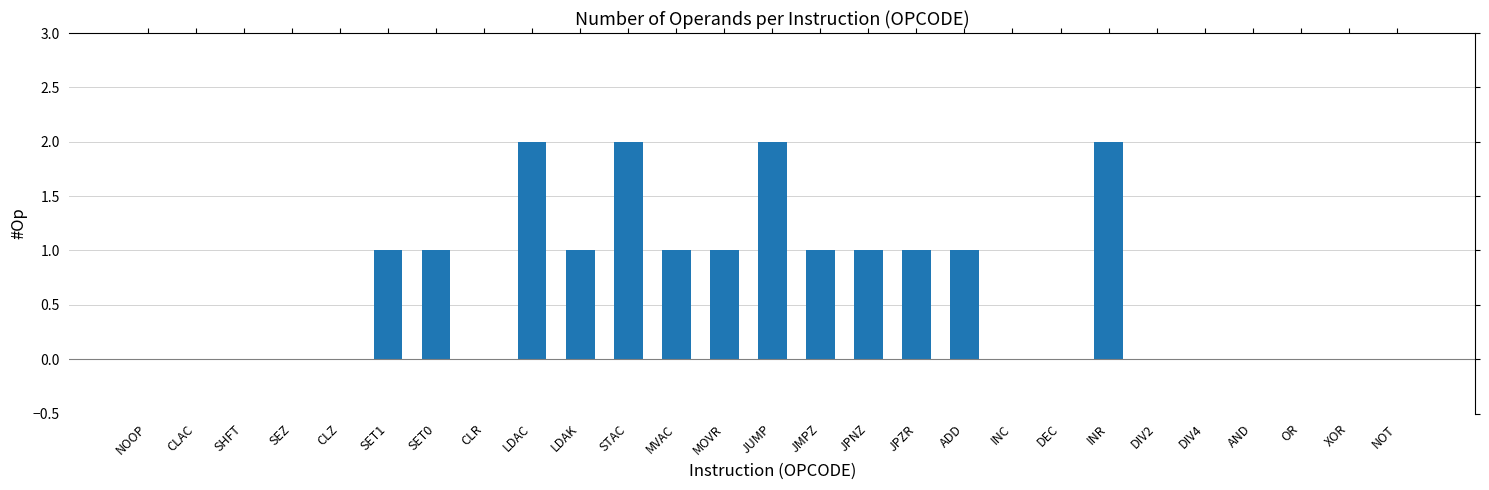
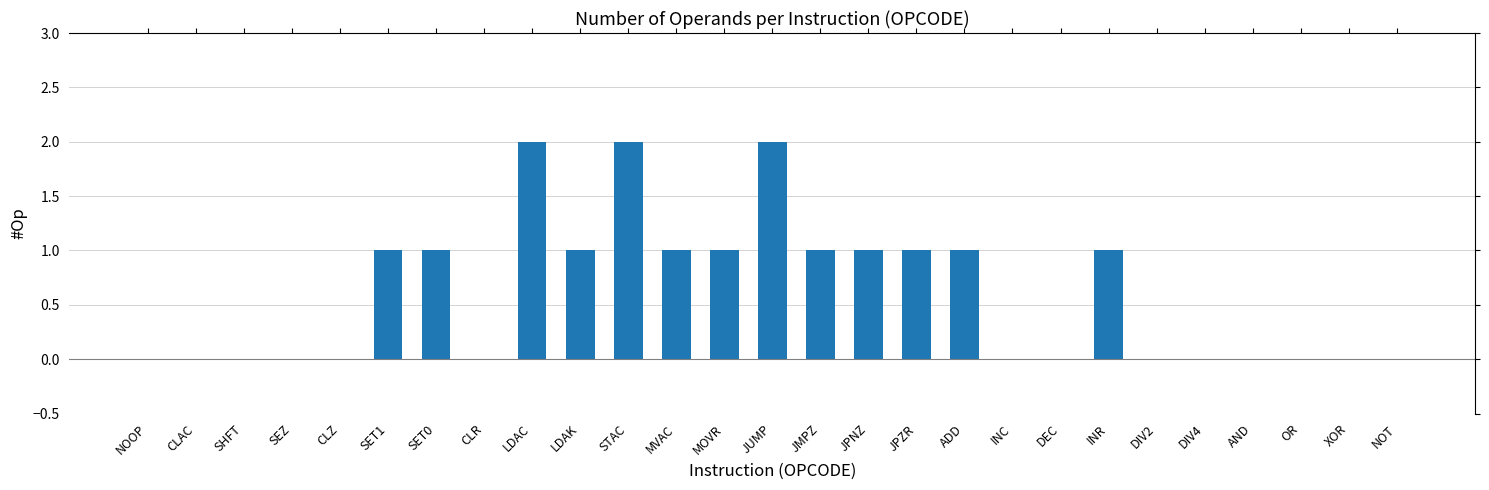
INR: 2 -> 1
